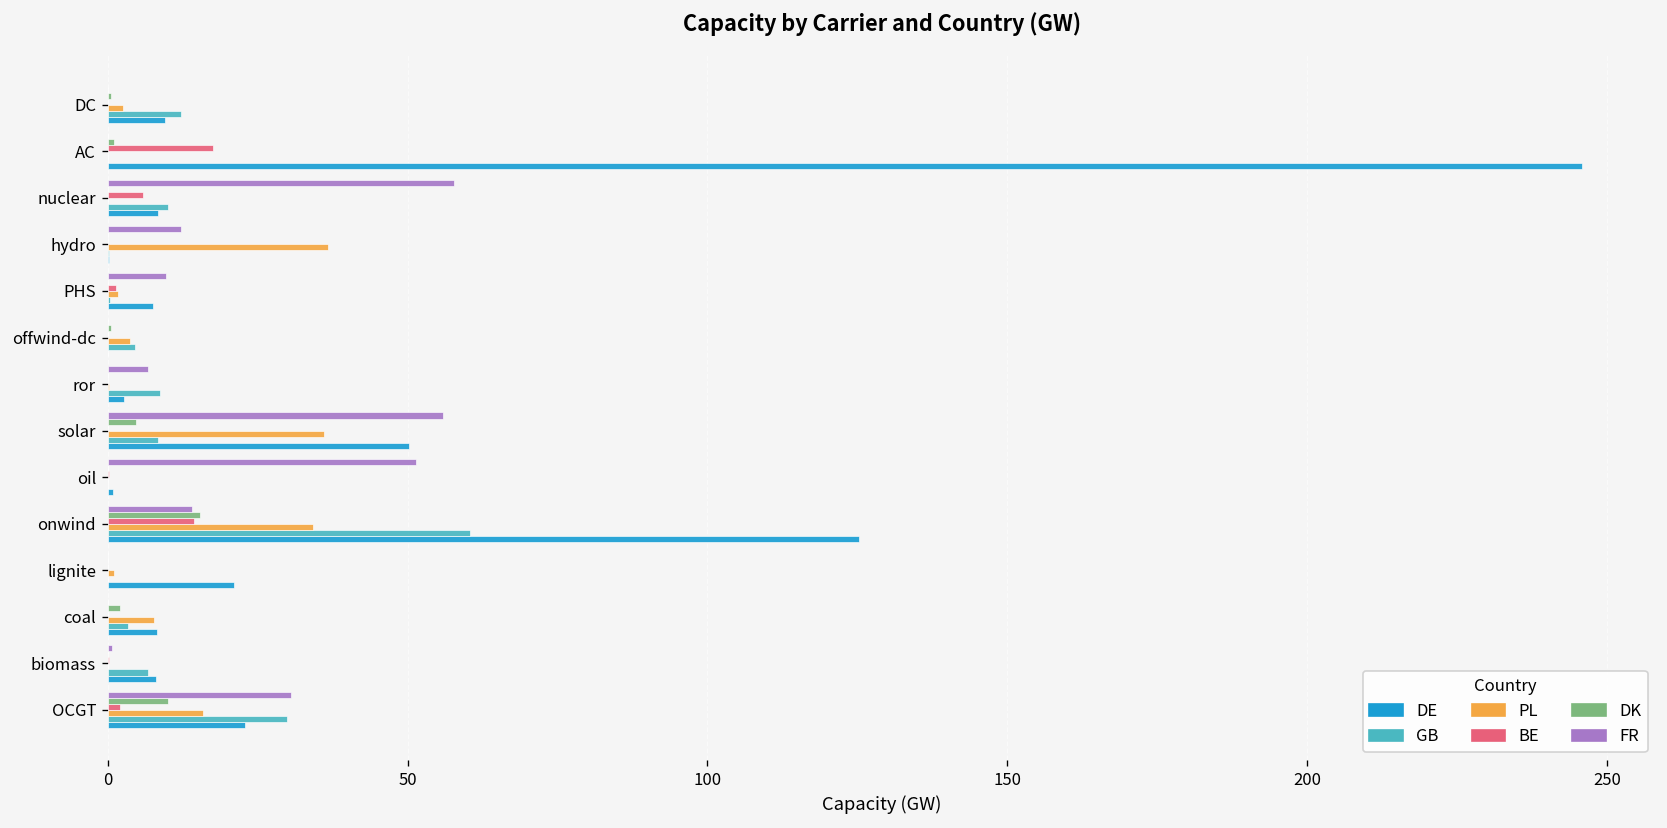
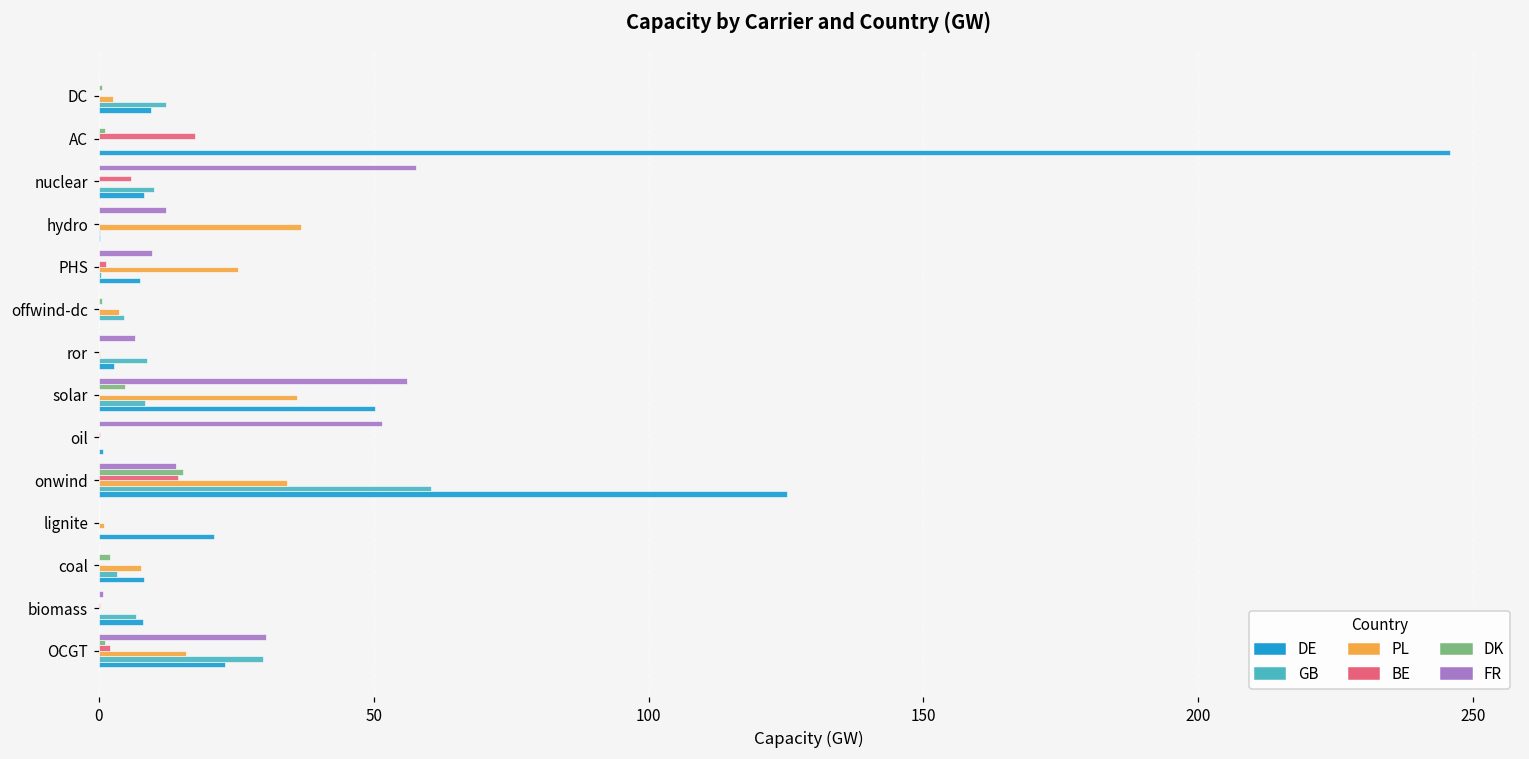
PL, PHS: 2 -> 25
DK, OCGT: 10 -> 1
